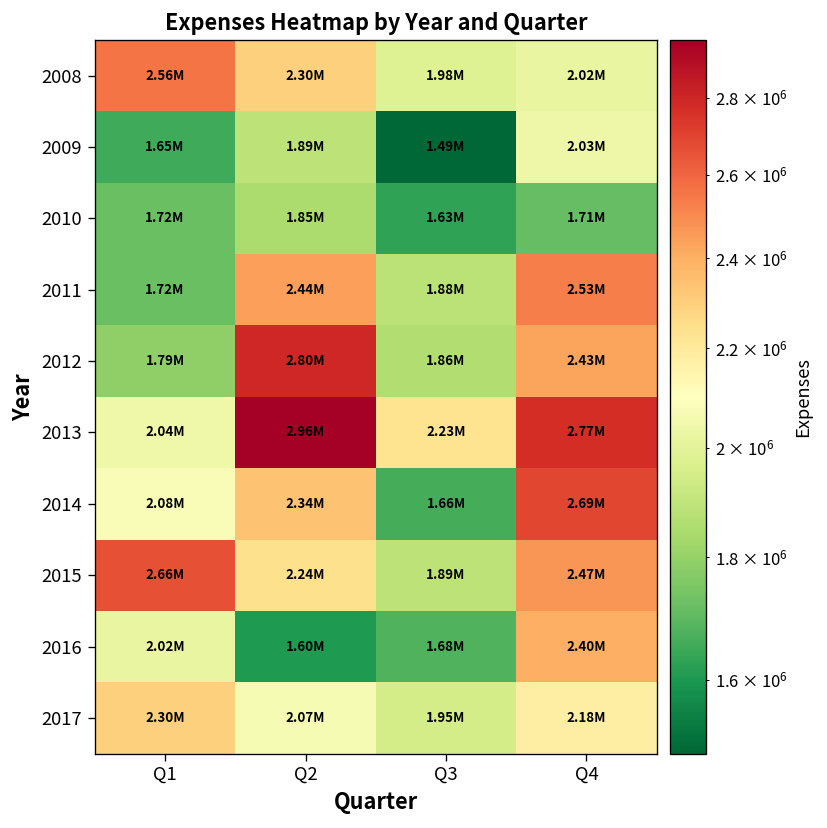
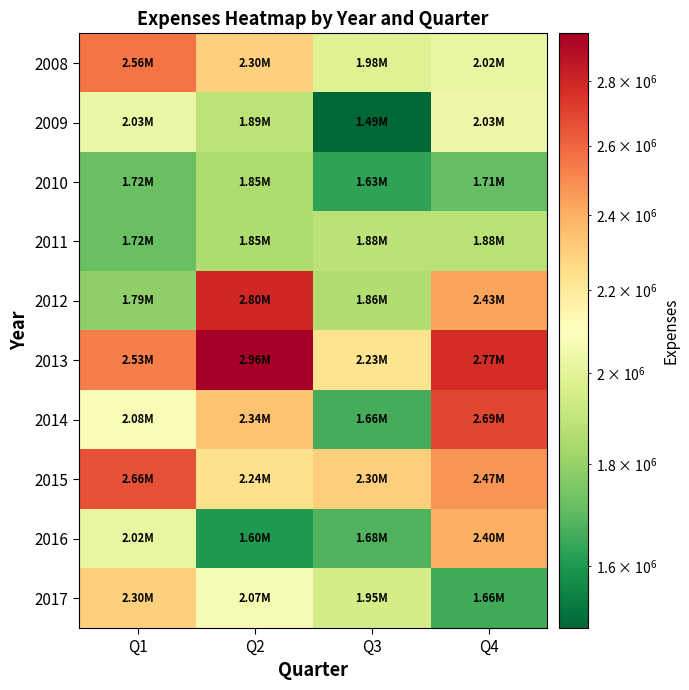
2009, Q1: 1.65M -> 2.03M
2011, Q2: 2.44M -> 1.85M
2011, Q4: 2.53M -> 1.88M
2013, Q1: 2.04M -> 2.53M
2015, Q3: 1.89M -> 2.30M
2017, Q4: 2.18M -> 1.66M
